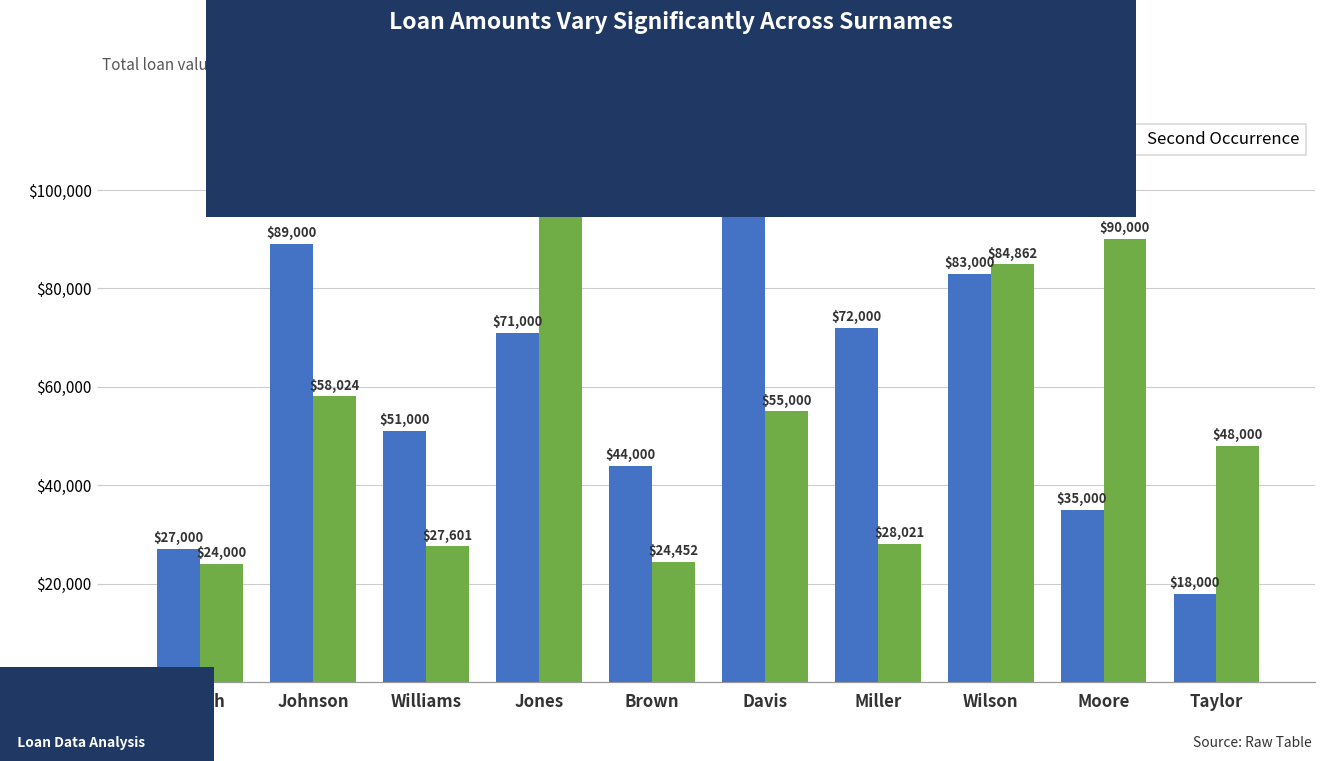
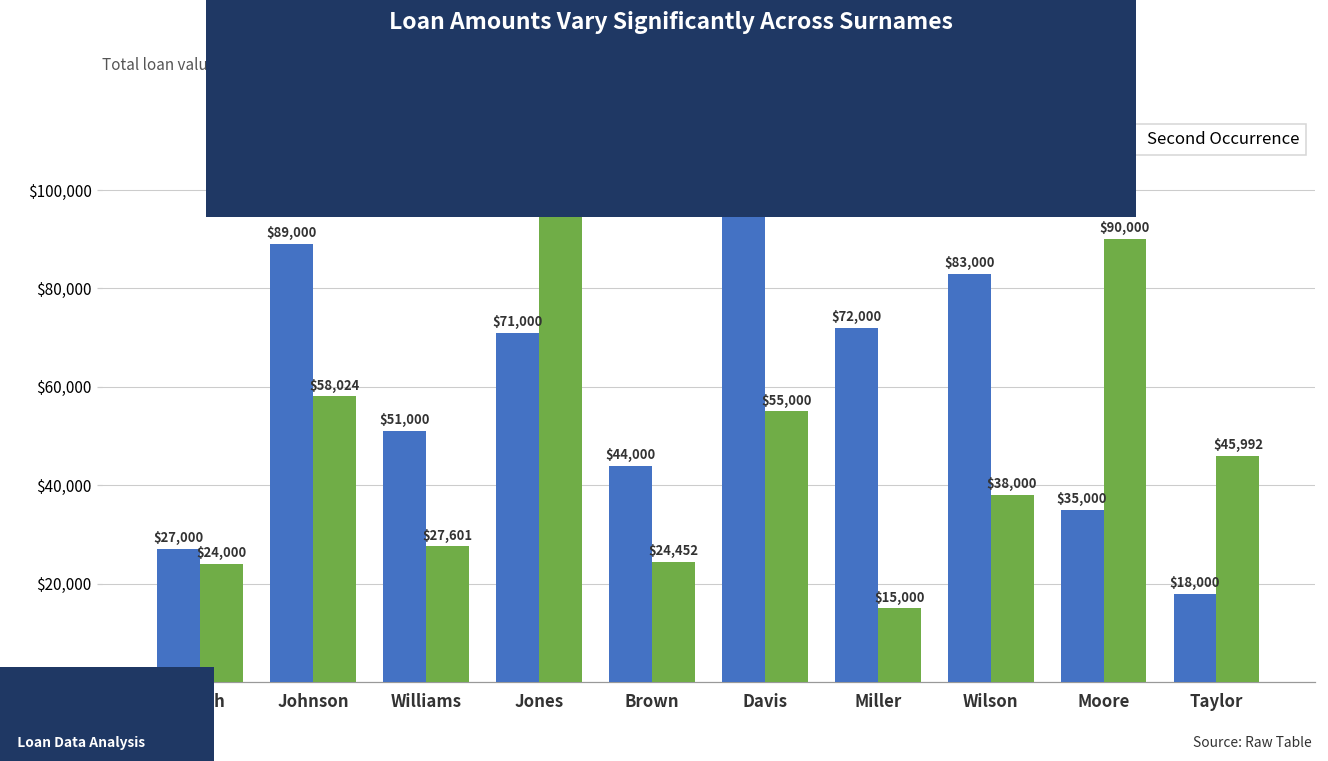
Second Occurrence, Miller: $28,021 -> $15,000
Second Occurrence, Wilson: $84,862 -> $38,000
Second Occurrence, Taylor: $48,000 -> $45,992
